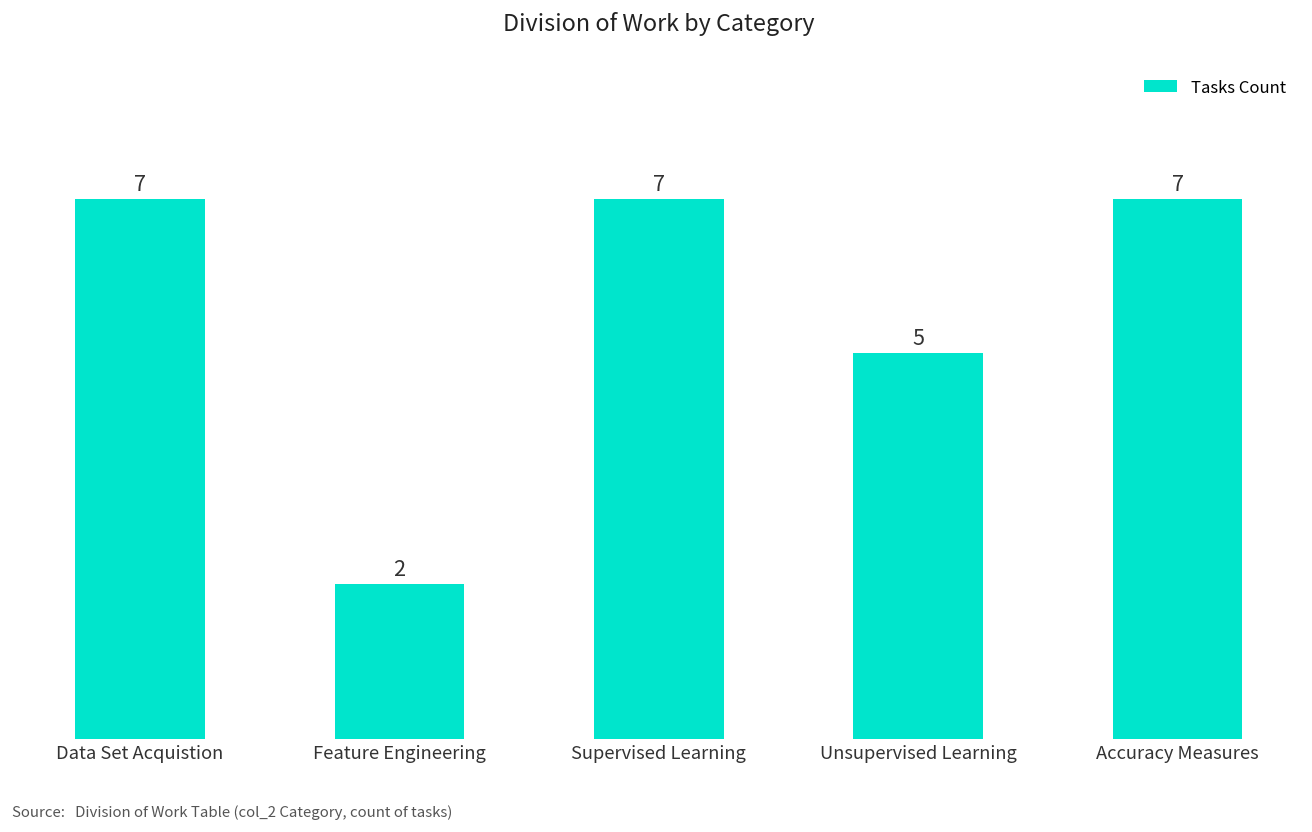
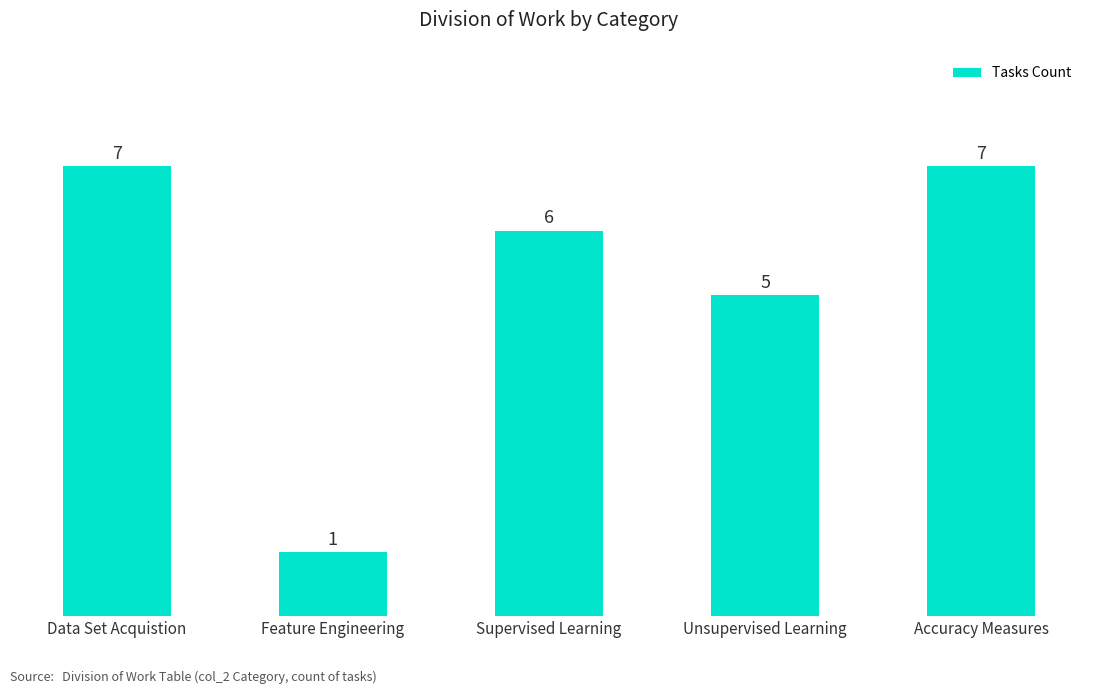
Feature Engineering: 2 -> 1
Supervised Learning: 7 -> 6
